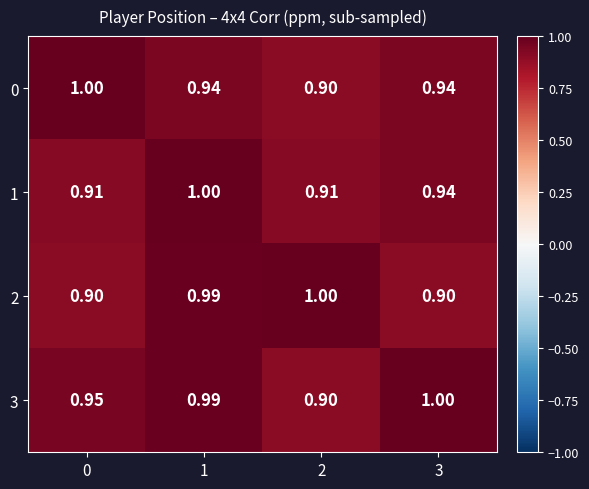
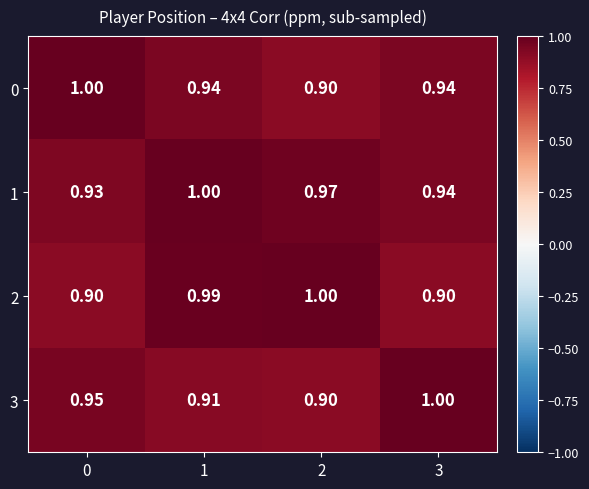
1, 0: 0.91 -> 0.93
1, 2: 0.91 -> 0.97
3, 1: 0.99 -> 0.91
